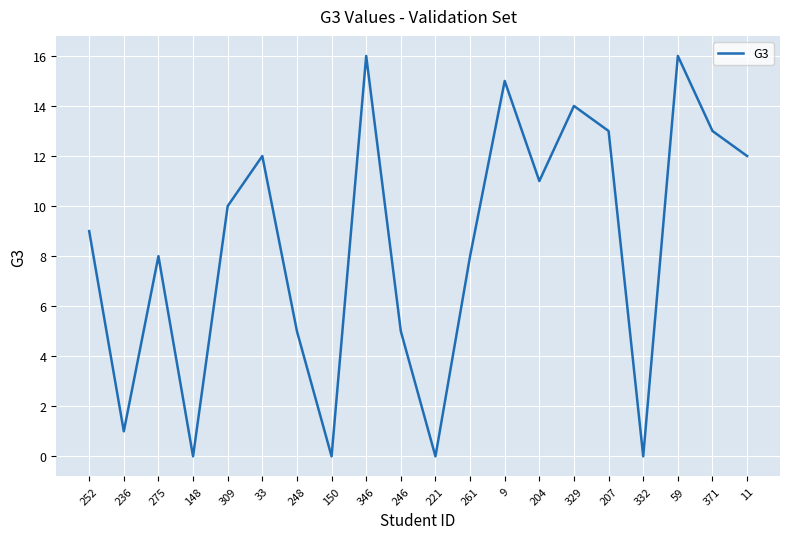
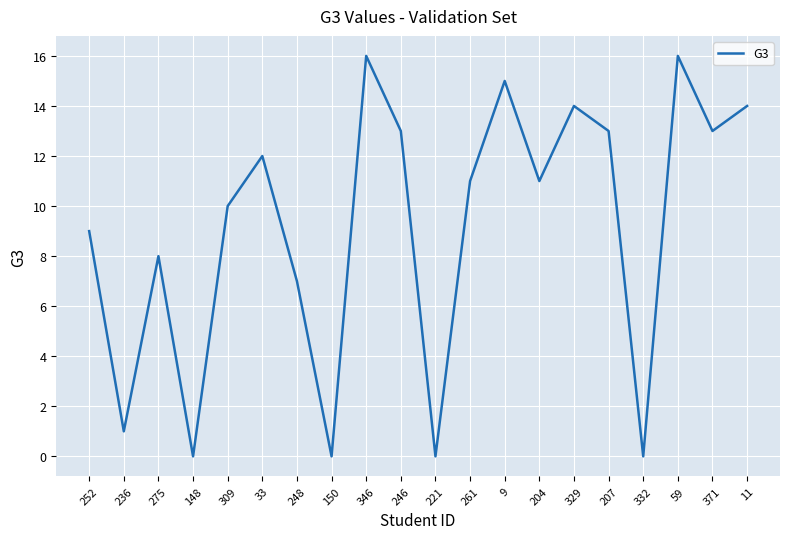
248: 5 -> 7
246: 5 -> 13
261: 8 -> 11
11: 12 -> 14
